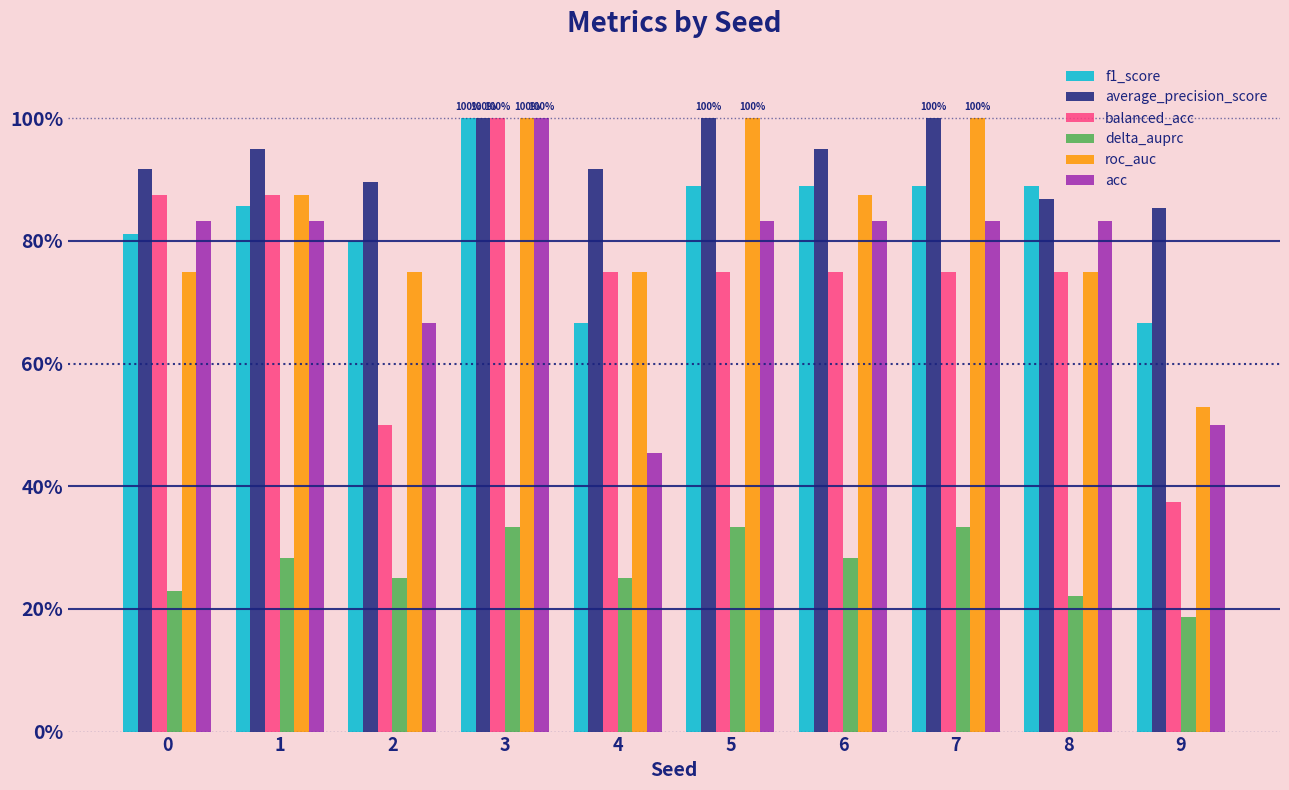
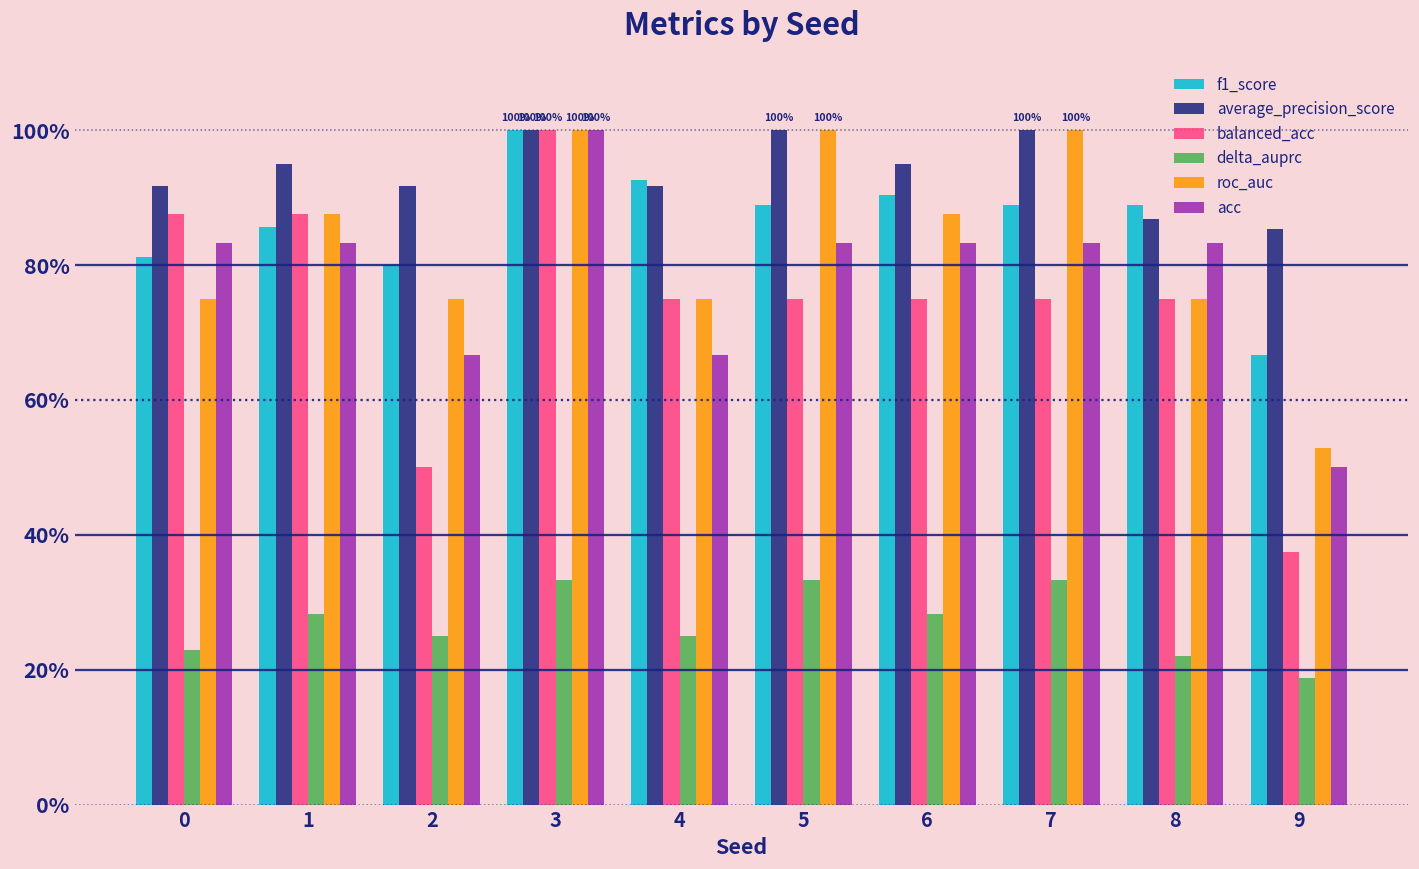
average_precision_score, 2: 90% -> 92%
f1_score, 4: 67% -> 93%
acc, 4: 45% -> 67%
f1_score, 6: 89% -> 90%
